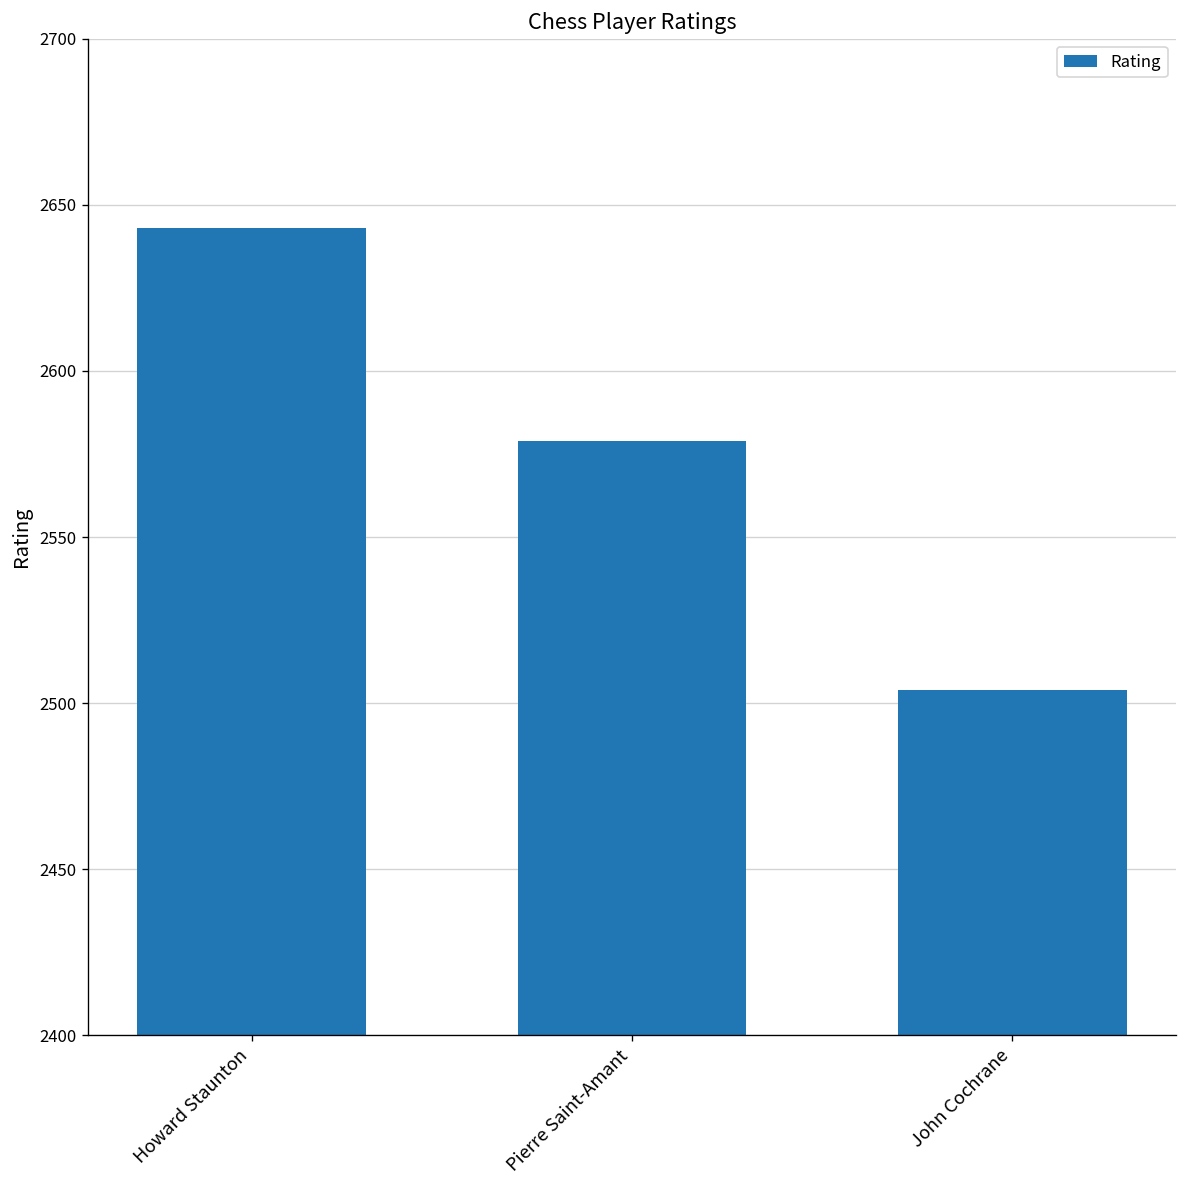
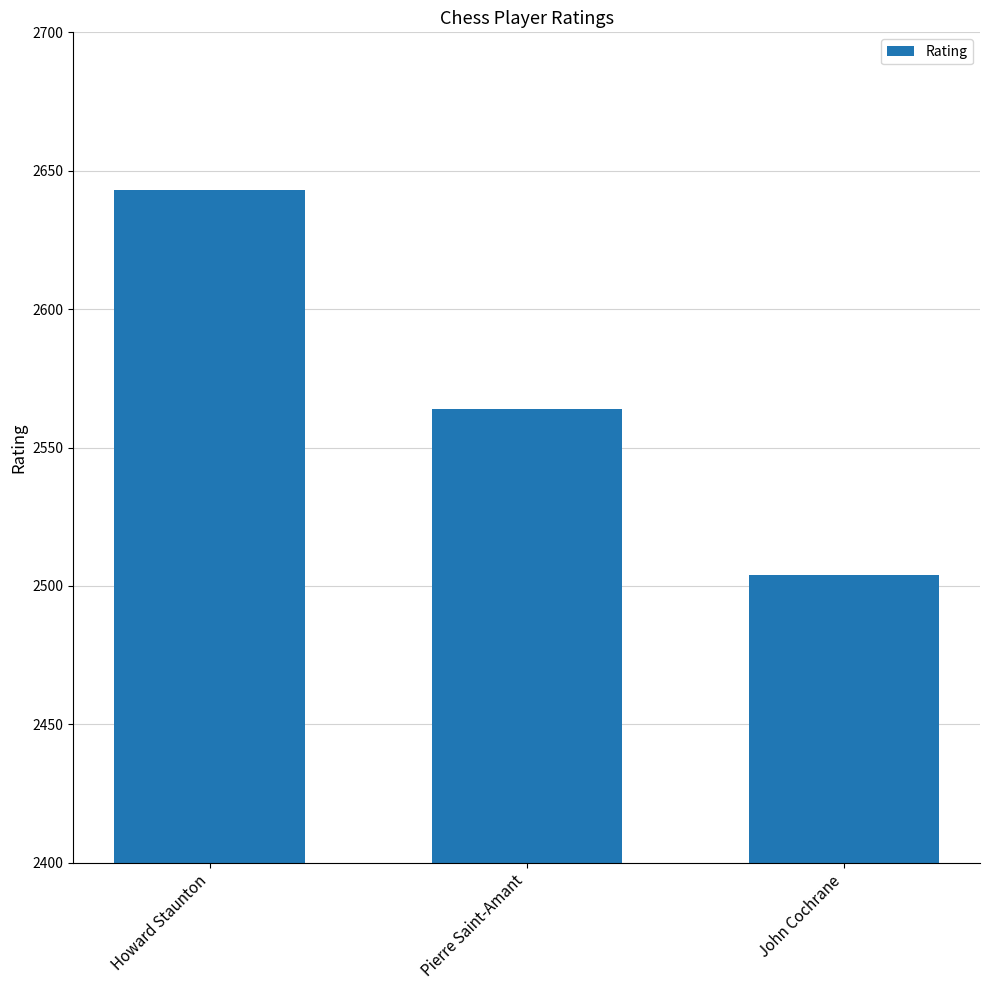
Pierre Saint-Amant: 2579 -> 2564
